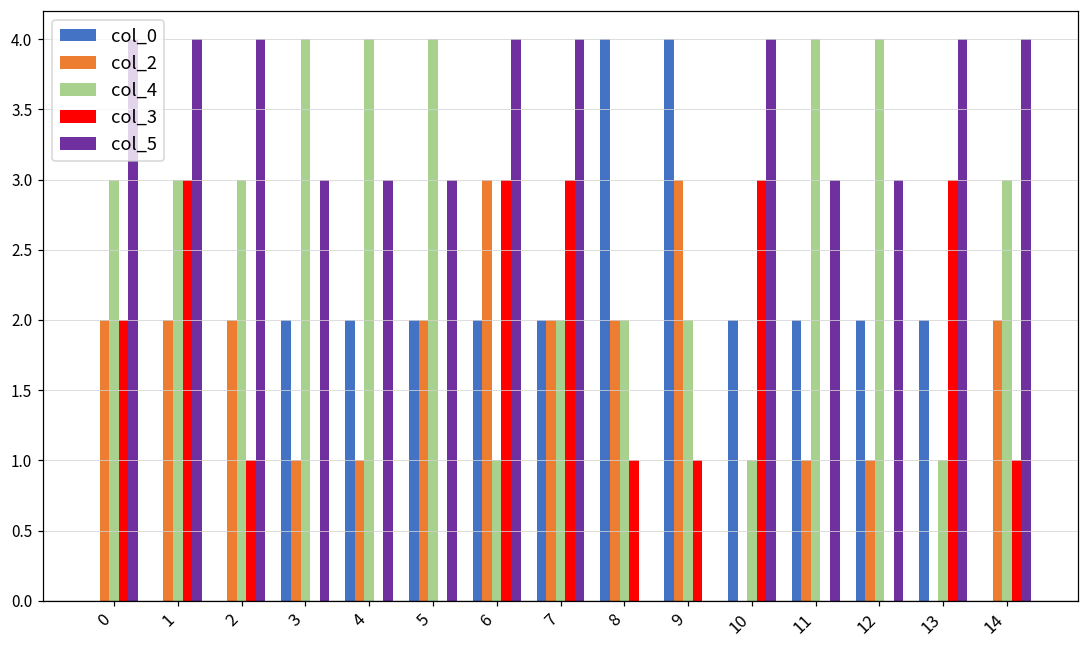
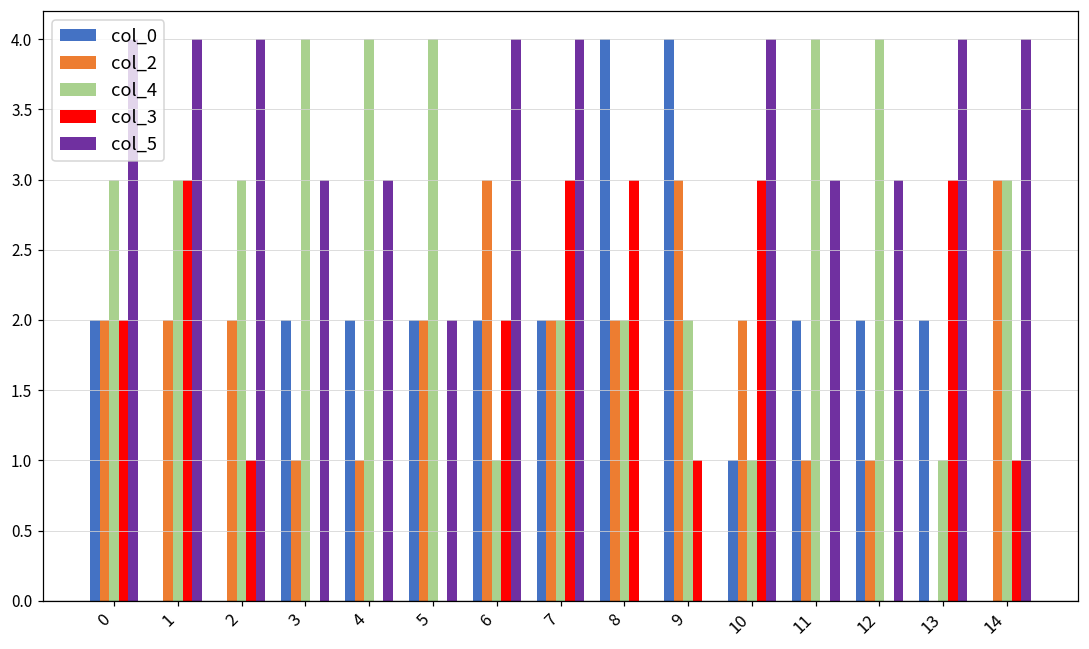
col_0, 0: 0 -> 2
col_5, 5: 3 -> 2
col_3, 6: 3 -> 2
col_3, 8: 1 -> 3
col_0, 10: 2 -> 1
col_2, 10: 0 -> 2
col_2, 14: 2 -> 3
